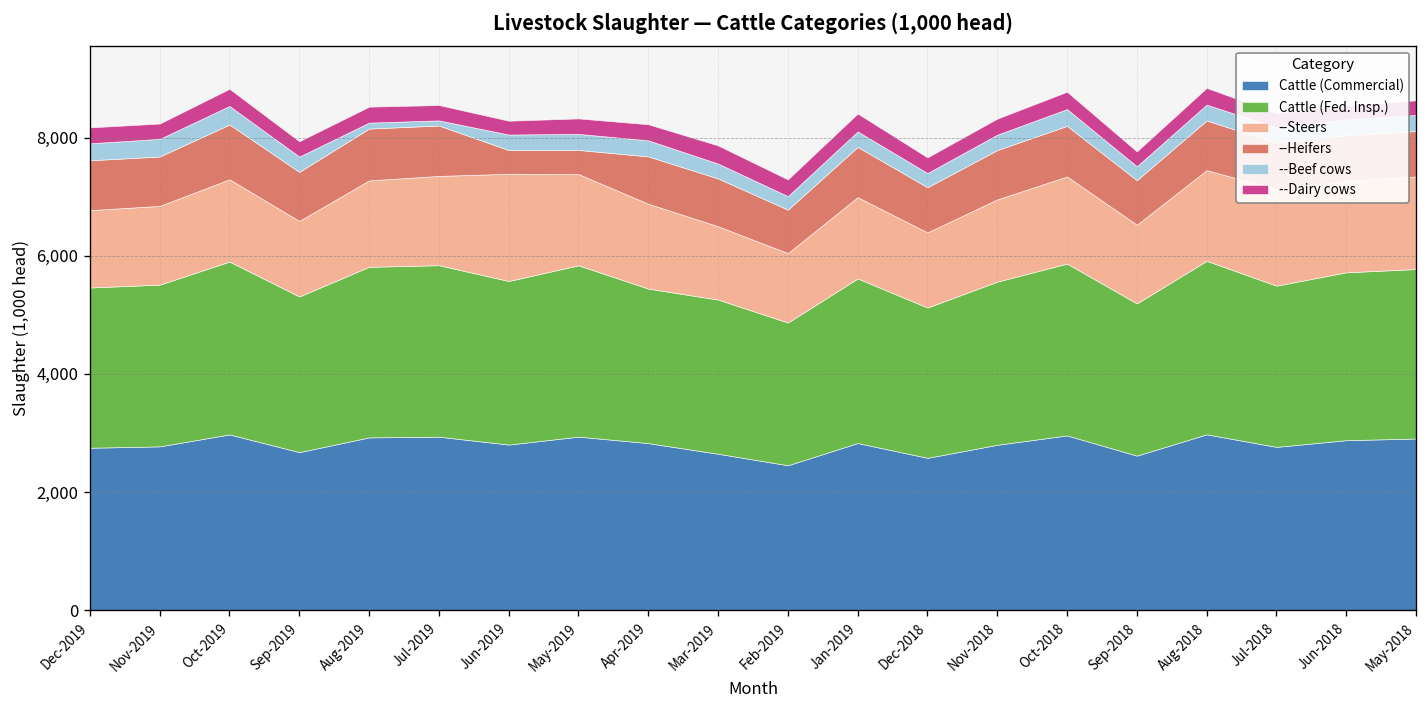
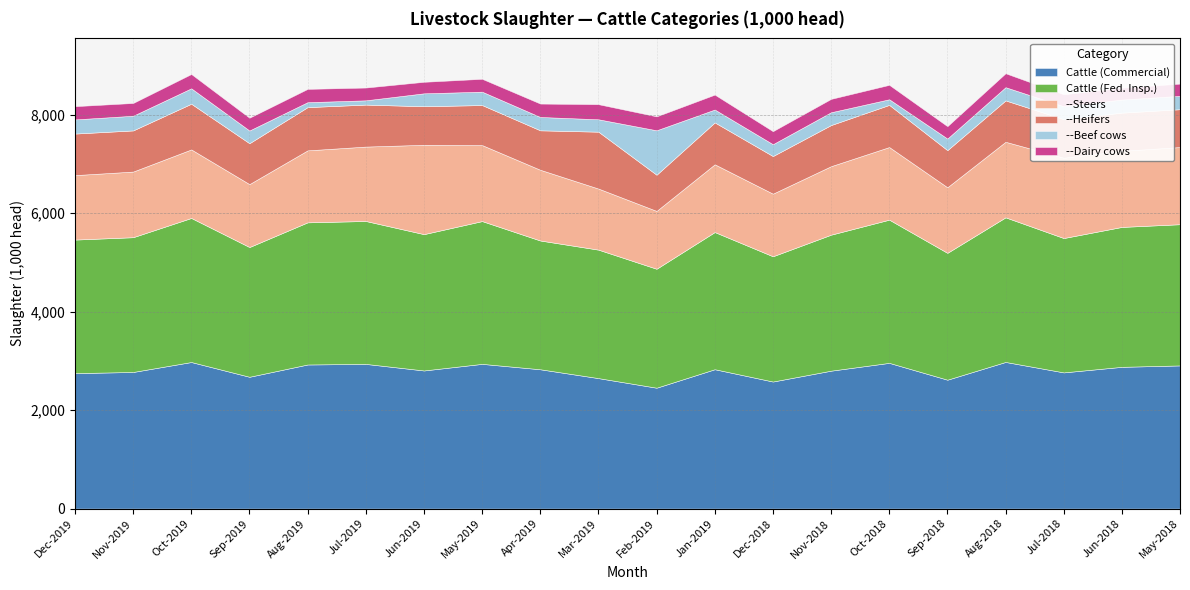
--Heifers, Jun-2019: 400 -> 800
--Heifers, May-2019: 400 -> 800
--Heifers, Mar-2019: 800 -> 1,200
--Beef cows, Feb-2019: 200 -> 900
--Beef cows, Oct-2018: 300 -> 100
